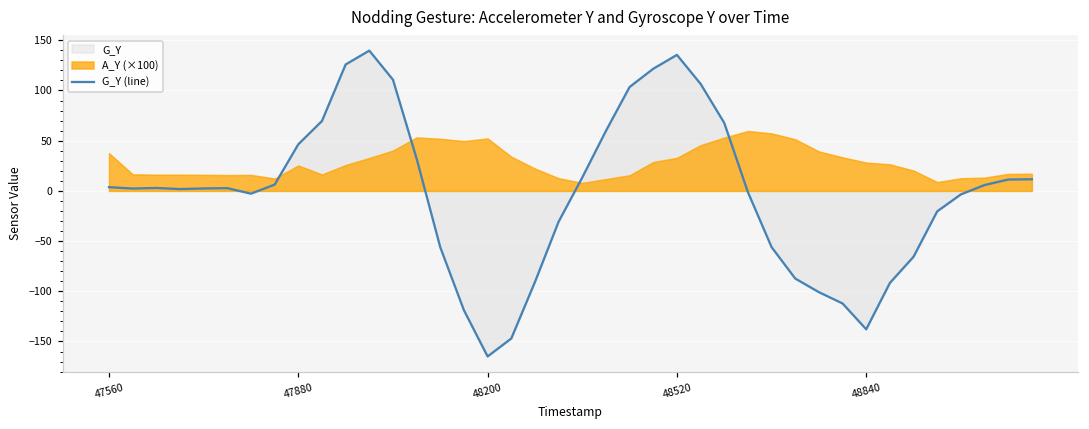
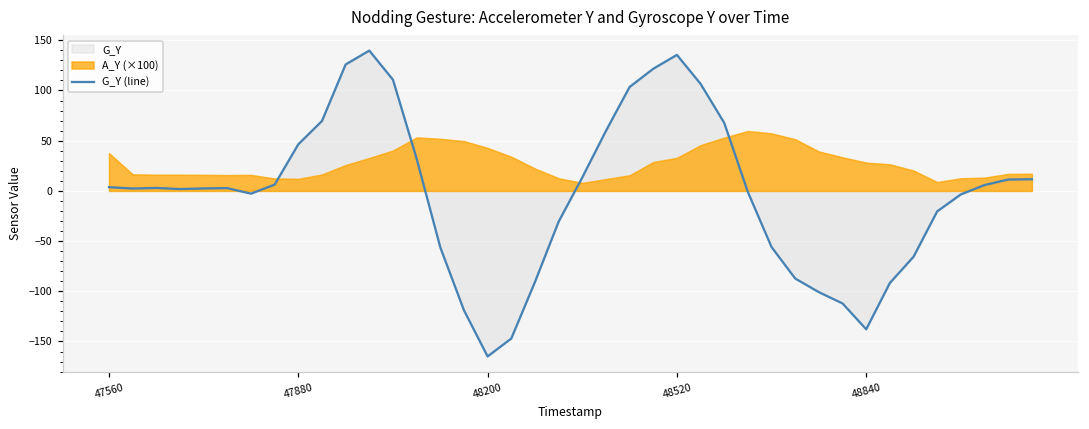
A_Y (×100), 47880: 30 -> 10
A_Y (×100), 48200: 50 -> 40
